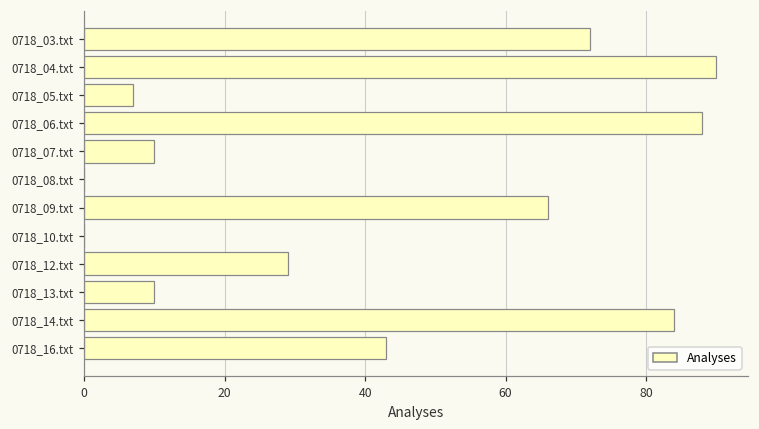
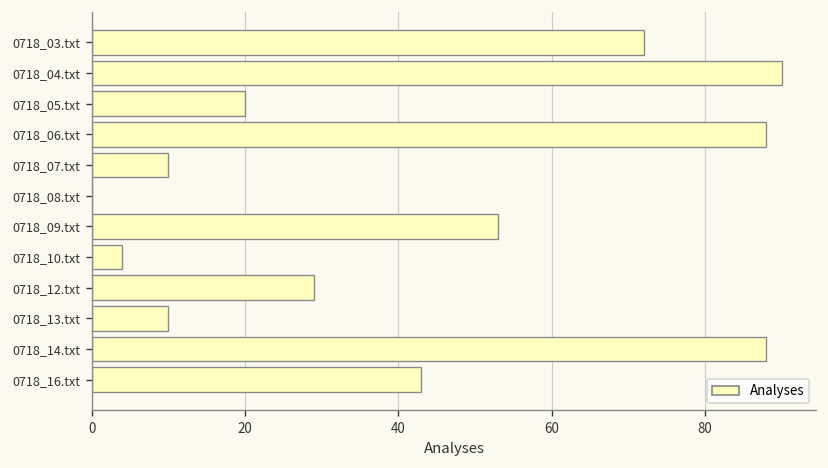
0718_05.txt: 7 -> 20
0718_09.txt: 66 -> 53
0718_10.txt: 0 -> 4
0718_14.txt: 84 -> 88
